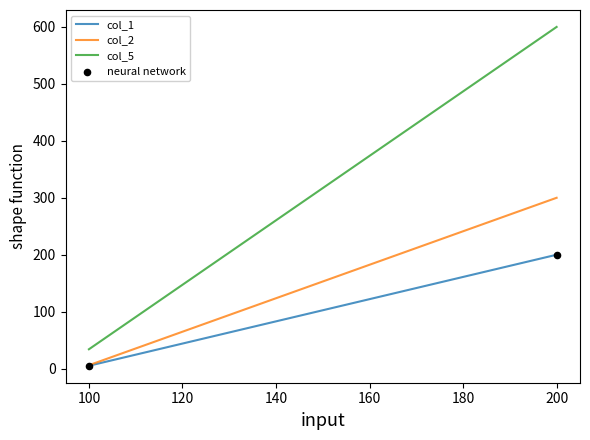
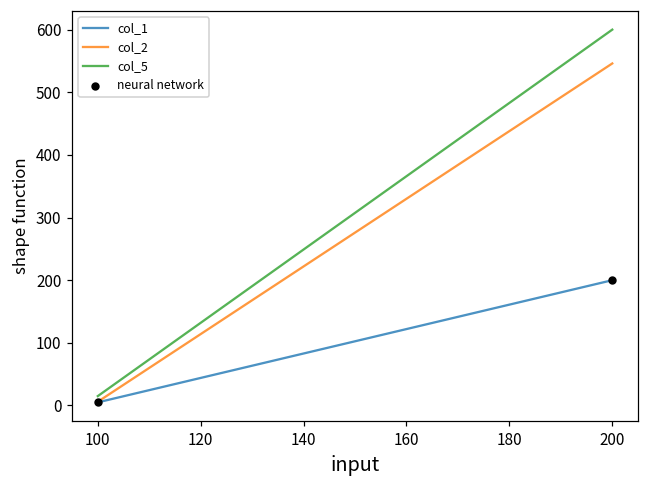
col_5, 100: 30 -> 20
col_2, 200: 300 -> 550
